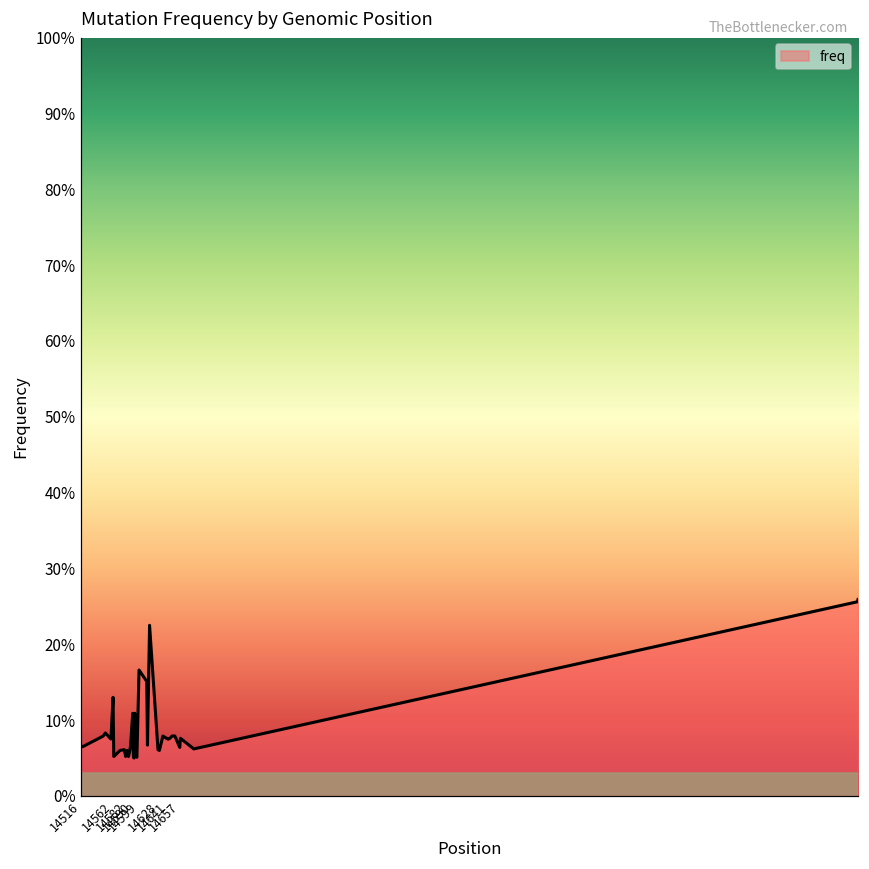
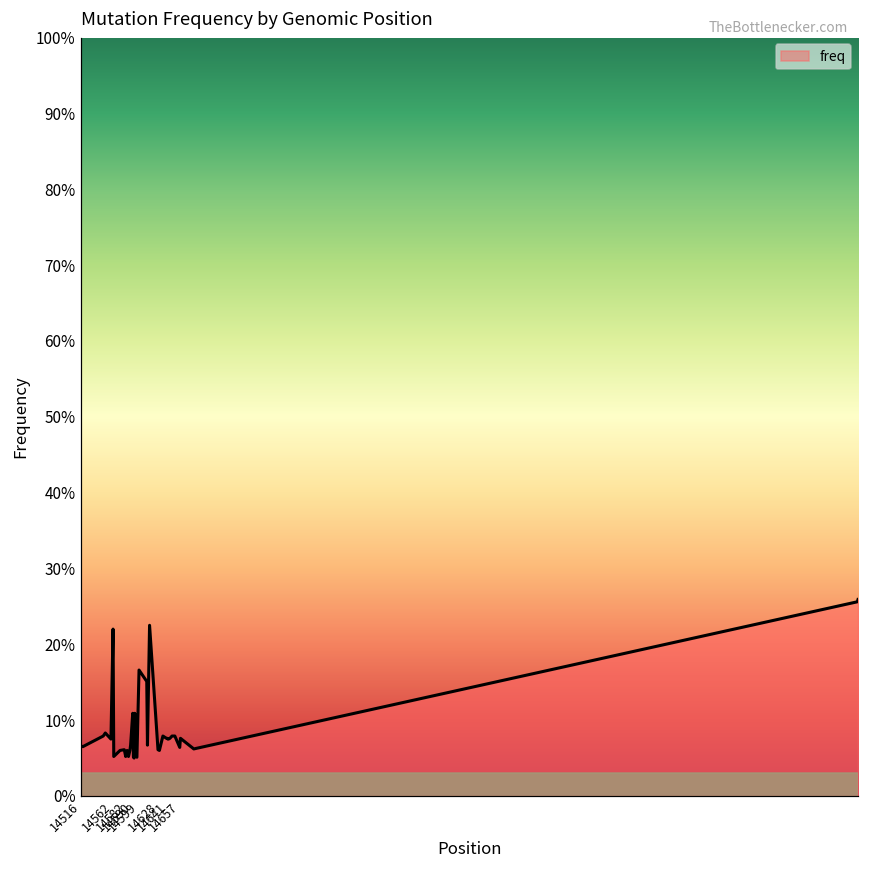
14562: 13% -> 22%
